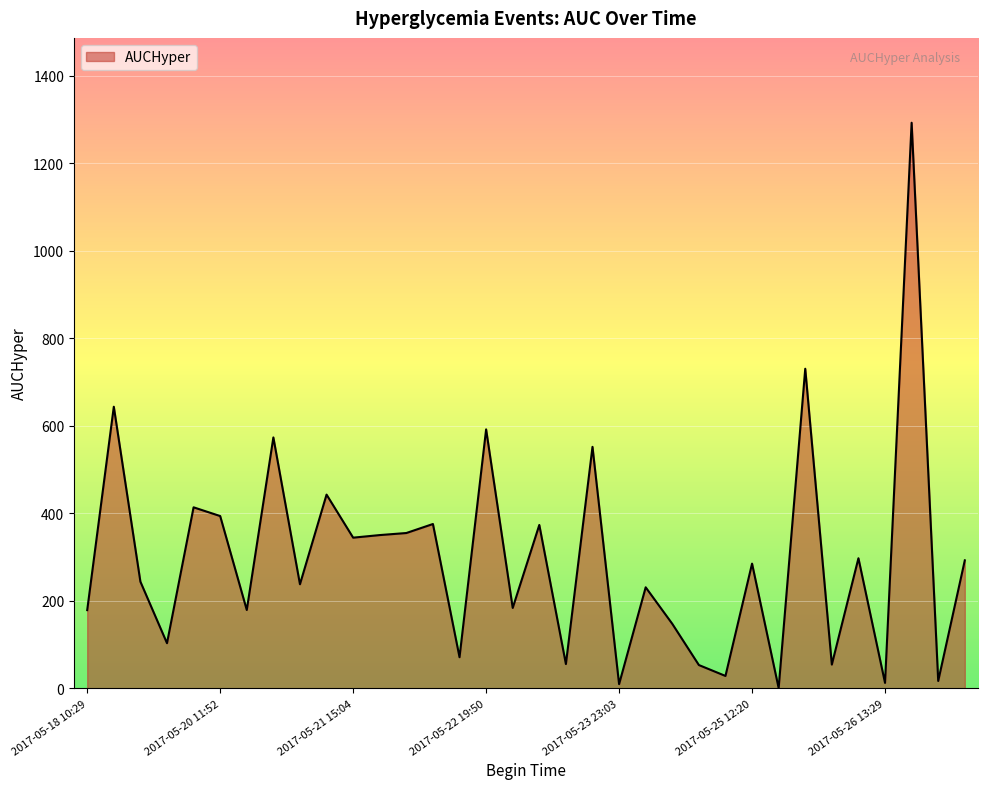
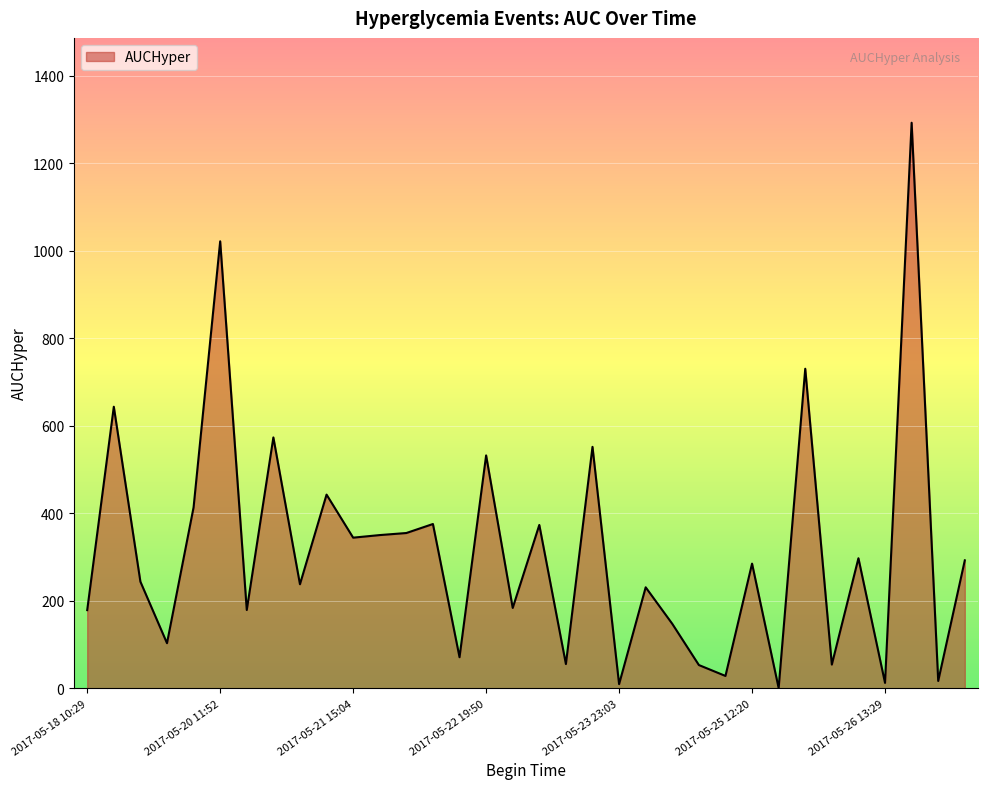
2017-05-20 11:52: 390 -> 1020
2017-05-22 19:50: 590 -> 530
